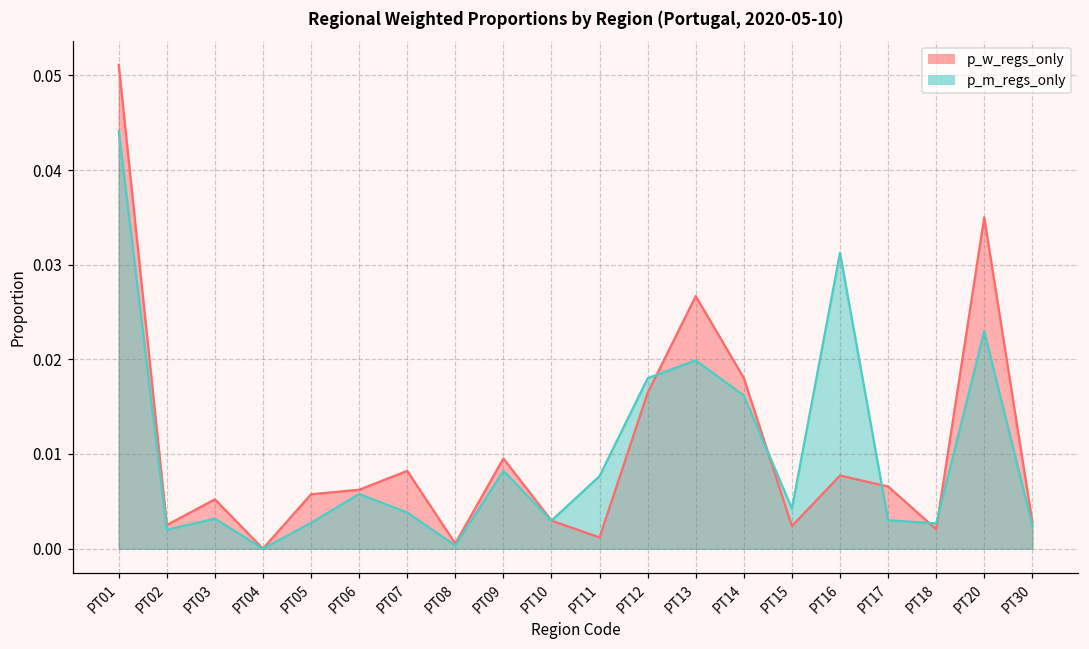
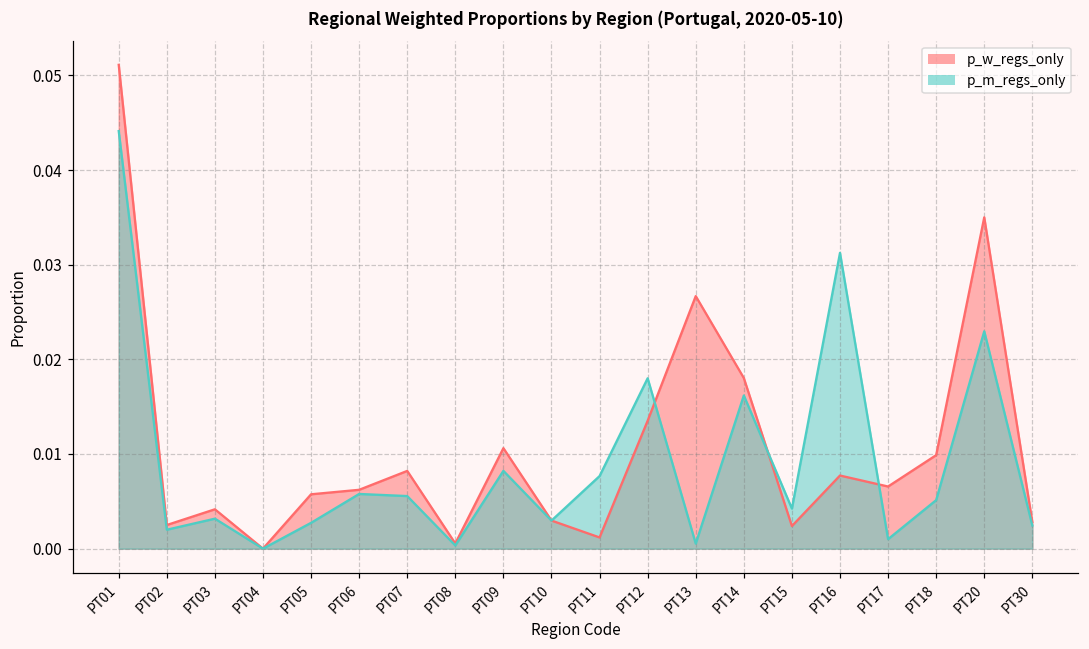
p_w_regs_only, PT03: 0.005 -> 0.004
p_m_regs_only, PT07: 0.004 -> 0.006
p_w_regs_only, PT09: 0.010 -> 0.011
p_w_regs_only, PT12: 0.016 -> 0.014
p_m_regs_only, PT13: 0.020 -> 0.001
p_m_regs_only, PT17: 0.003 -> 0.001
p_w_regs_only, PT18: 0.002 -> 0.010
p_m_regs_only, PT18: 0.003 -> 0.005
